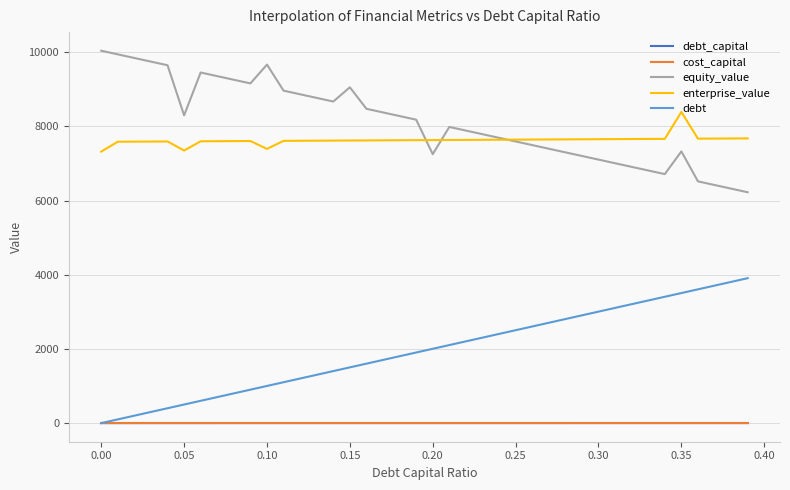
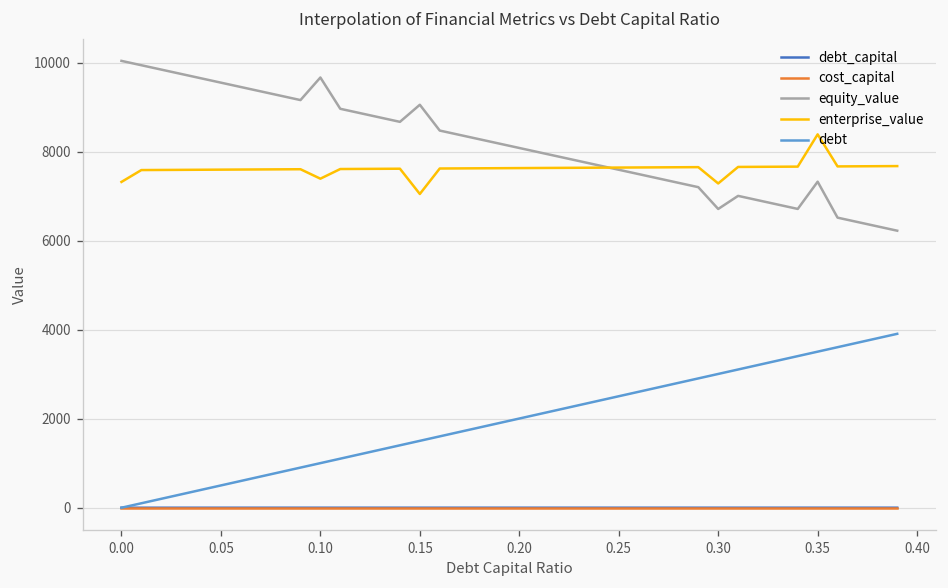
equity_value, 0.05: 8300 -> 9500
enterprise_value, 0.05: 7300 -> 7600
enterprise_value, 0.15: 7600 -> 7000
equity_value, 0.20: 7200 -> 8100
equity_value, 0.30: 7100 -> 6700
enterprise_value, 0.30: 7700 -> 7300
